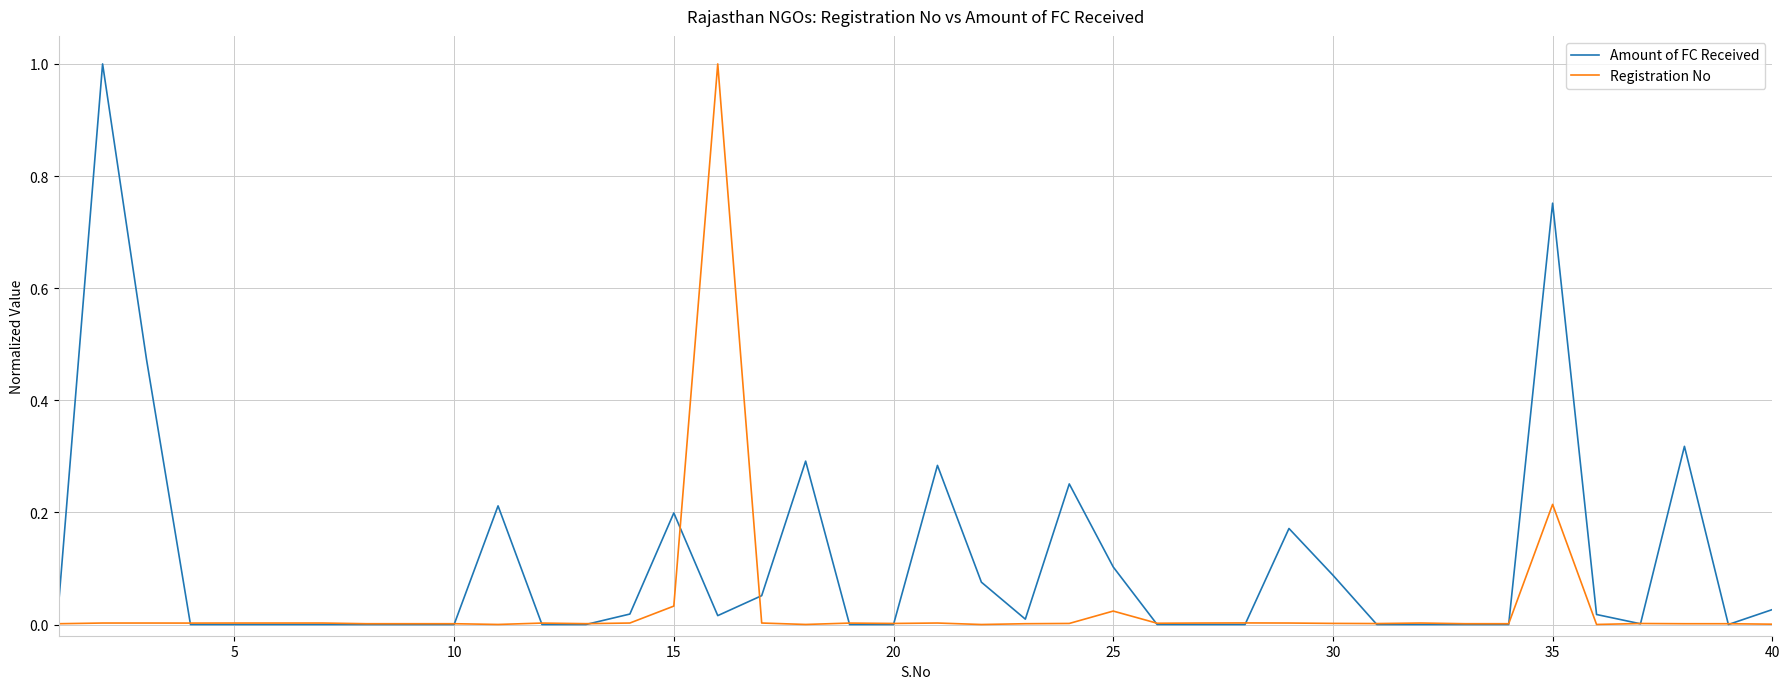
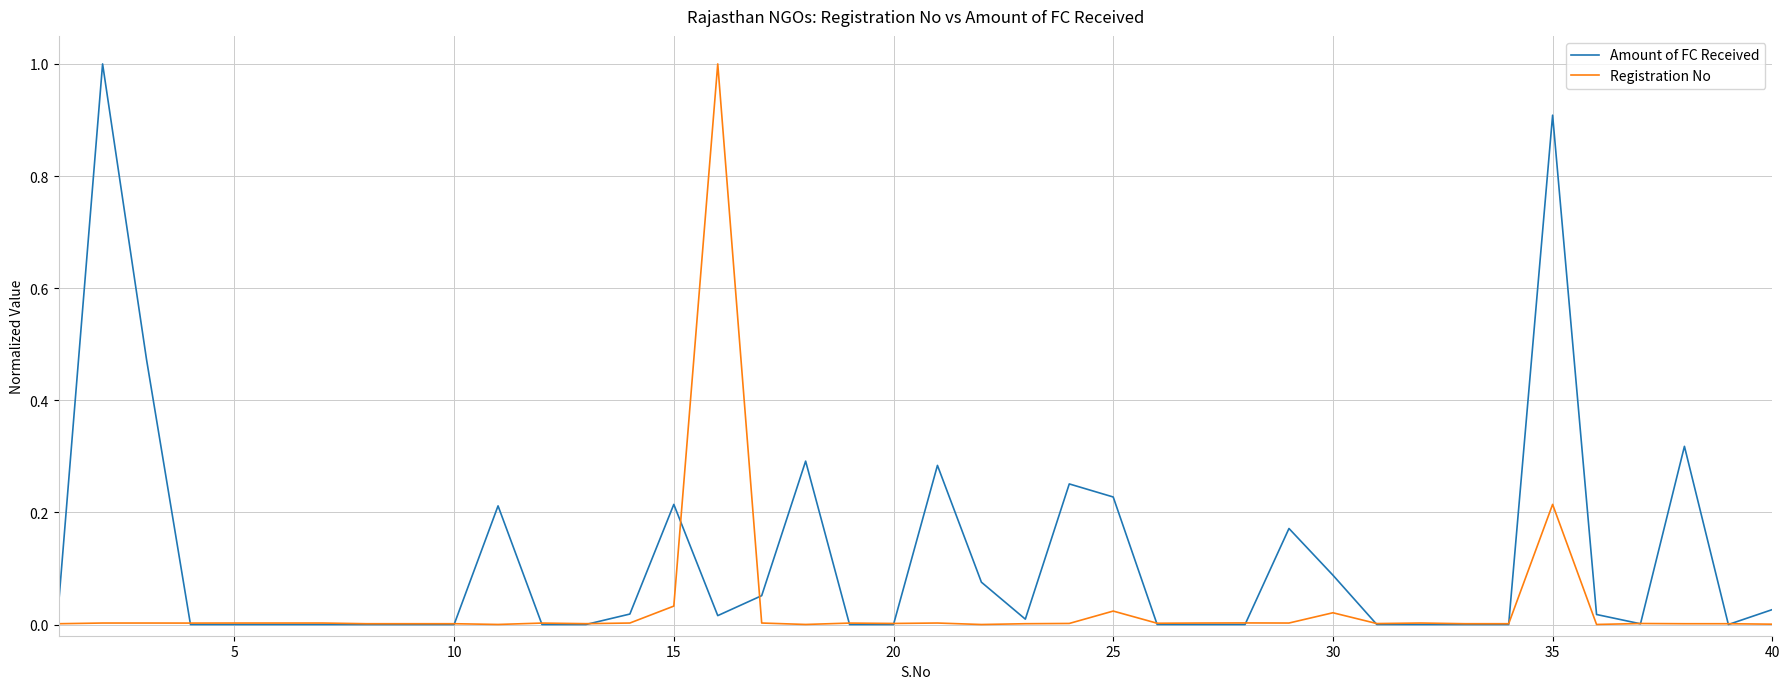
Amount of FC Received, 15: 0.20 -> 0.21
Amount of FC Received, 25: 0.10 -> 0.23
Registration No, 30: 0.00 -> 0.02
Amount of FC Received, 35: 0.75 -> 0.91
